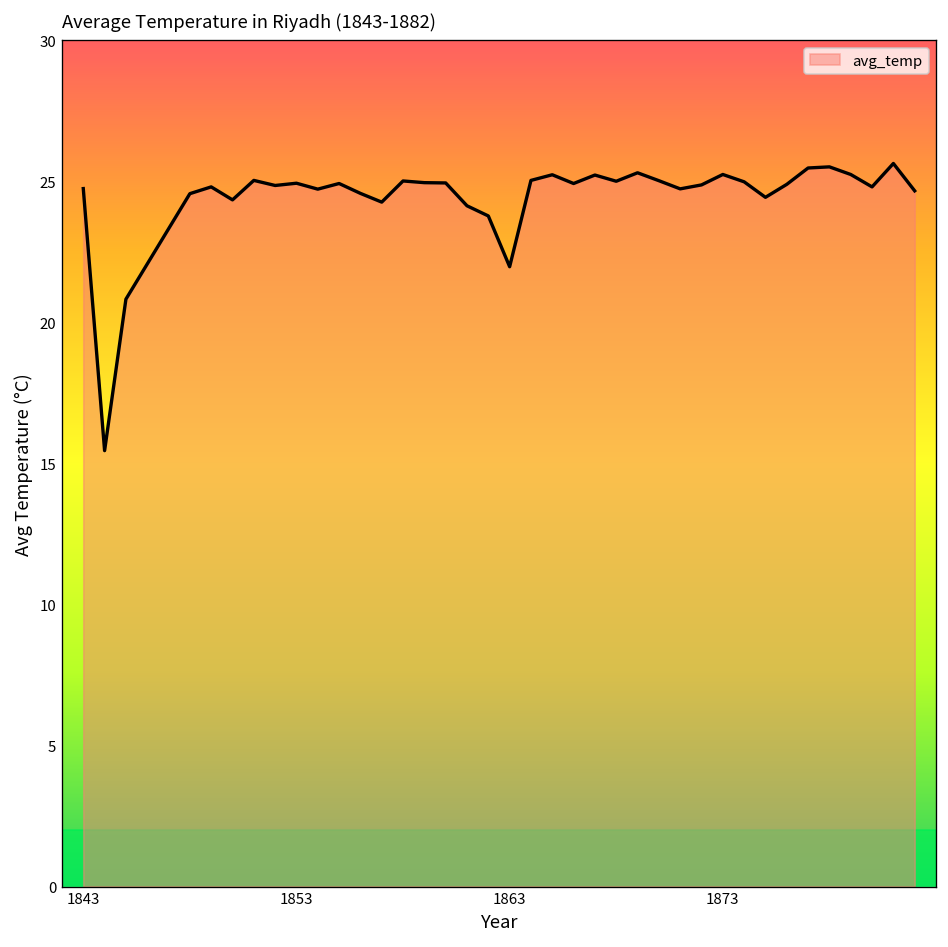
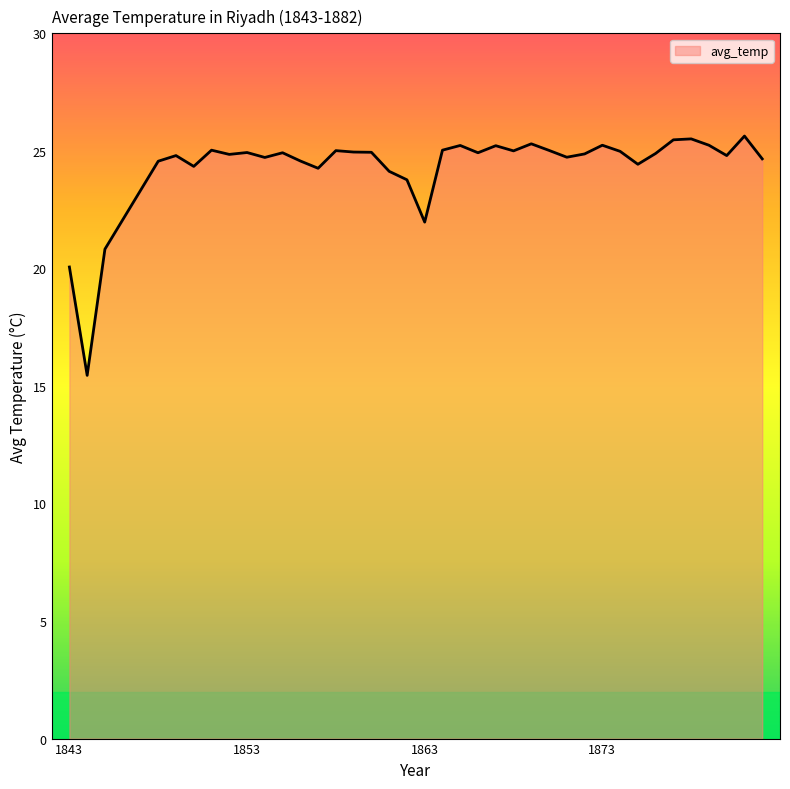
1843: 24.7 -> 20.1
